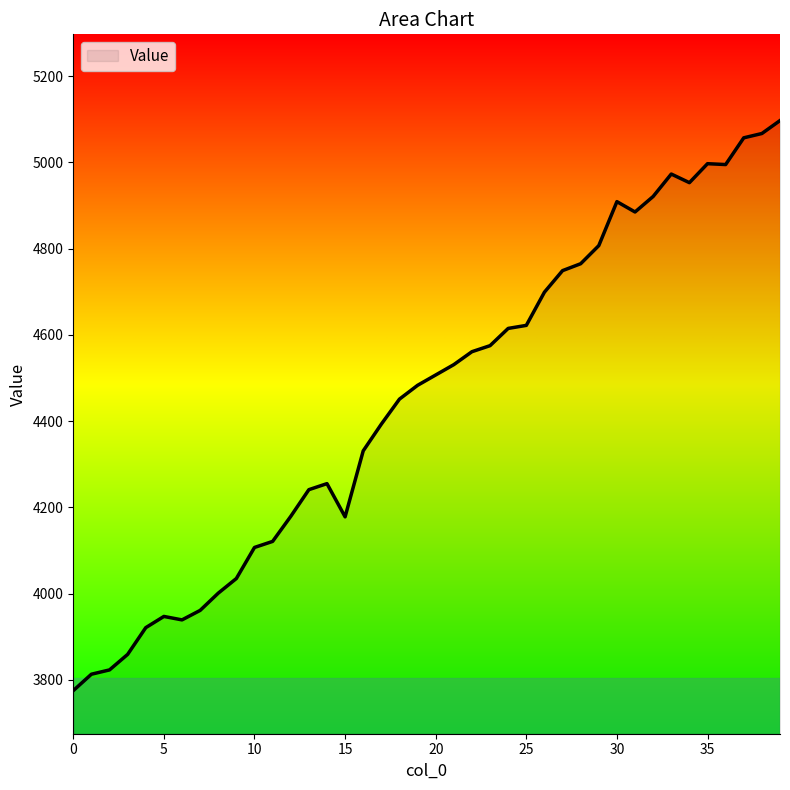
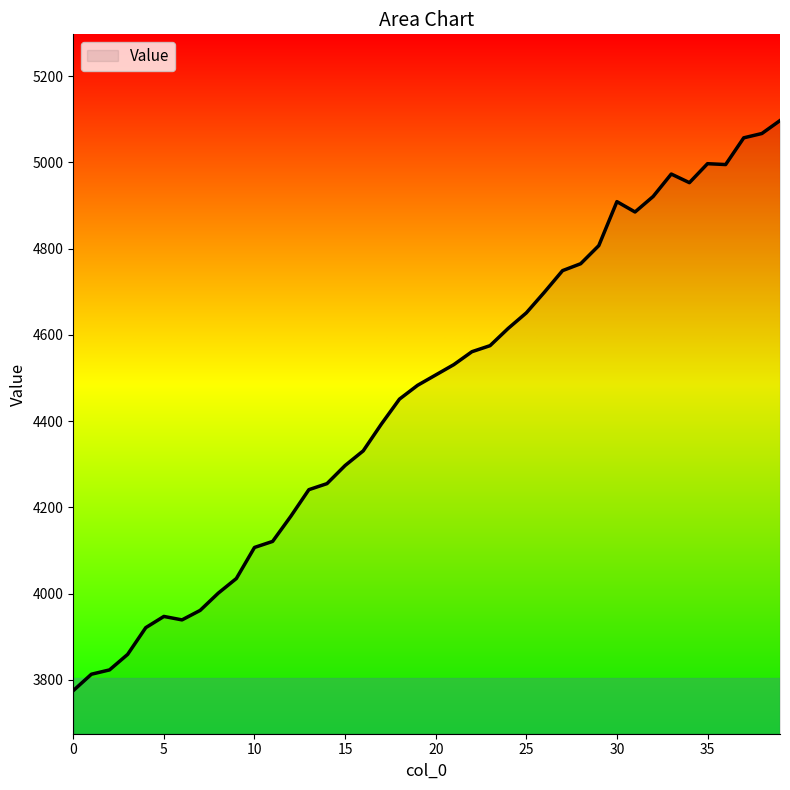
15: 4180 -> 4300
25: 4620 -> 4650
